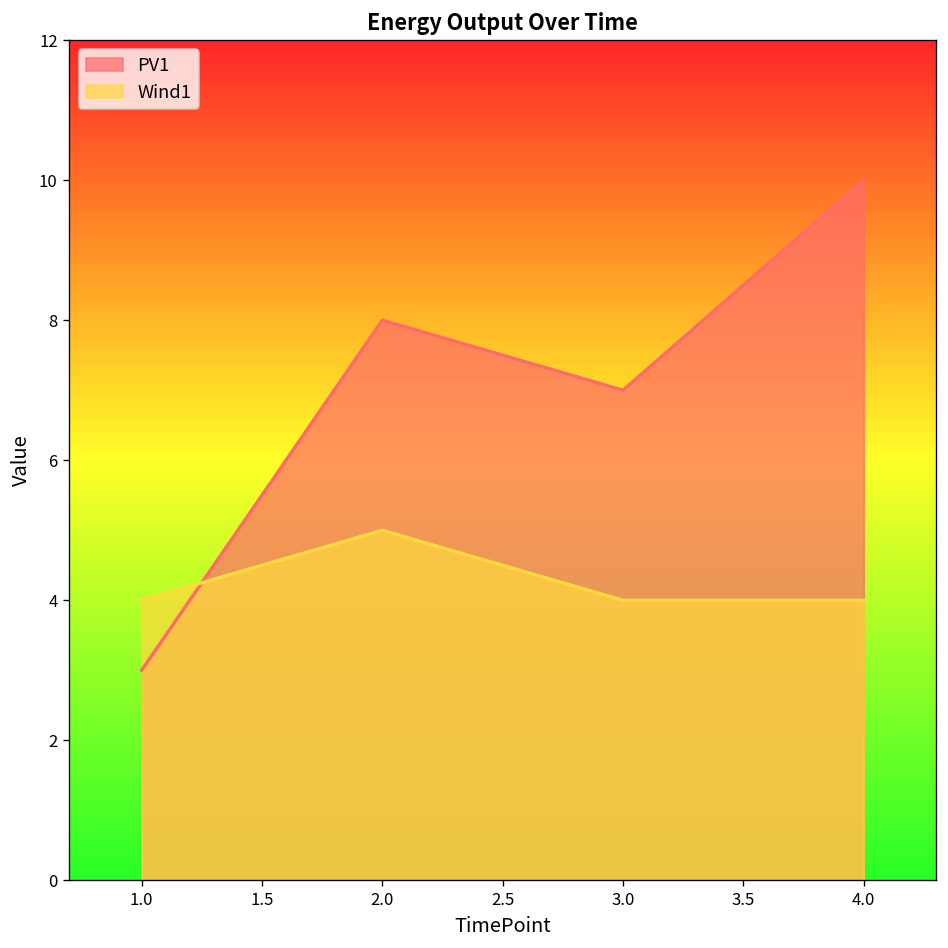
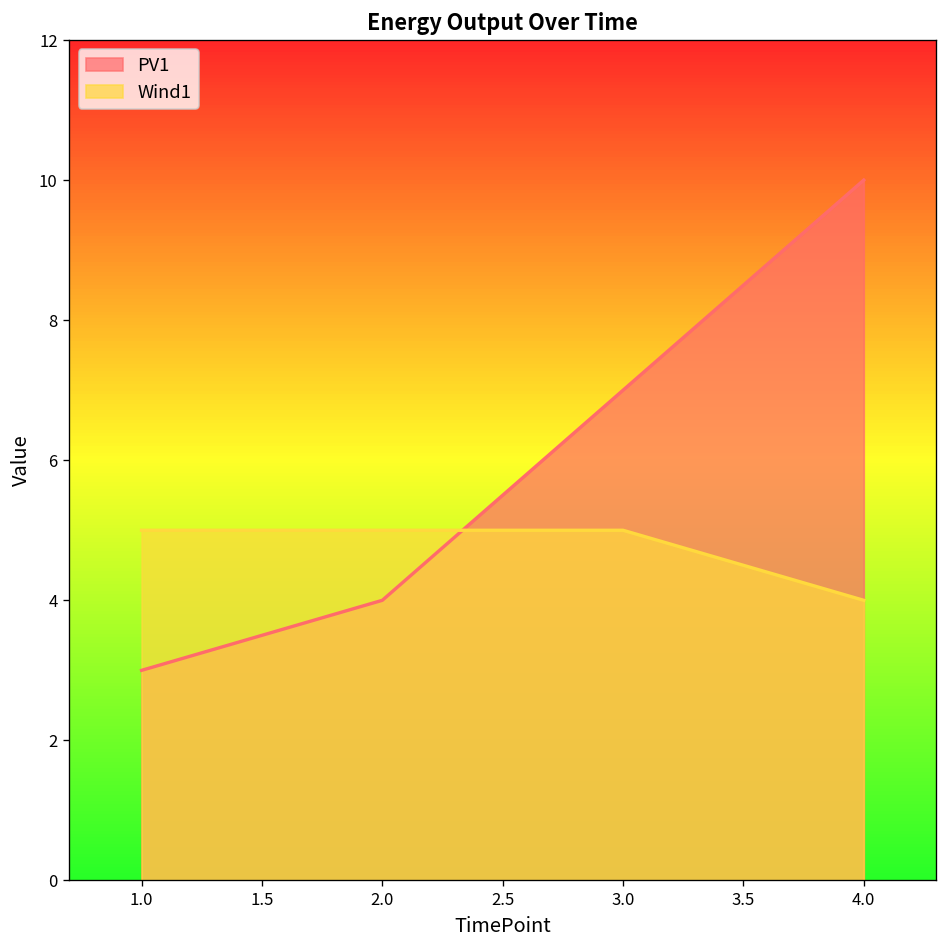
Wind1, 1.0: 4 -> 5
PV1, 2.0: 8 -> 4
Wind1, 3.0: 4 -> 5
